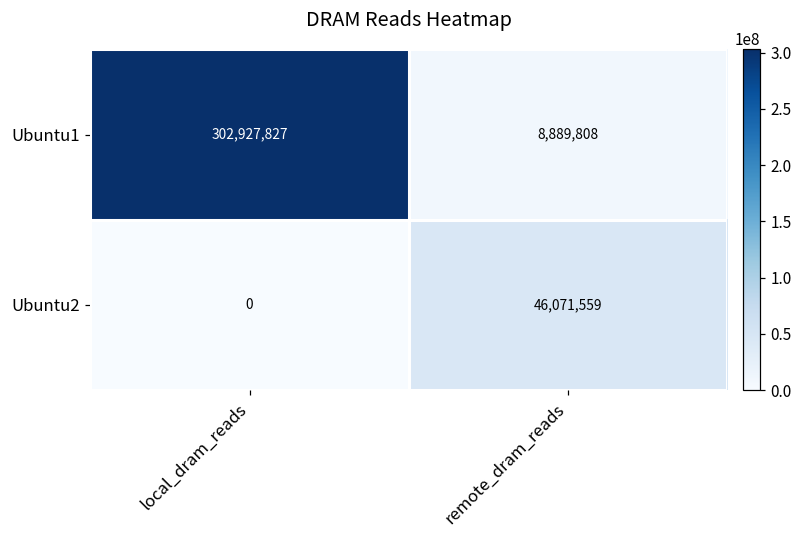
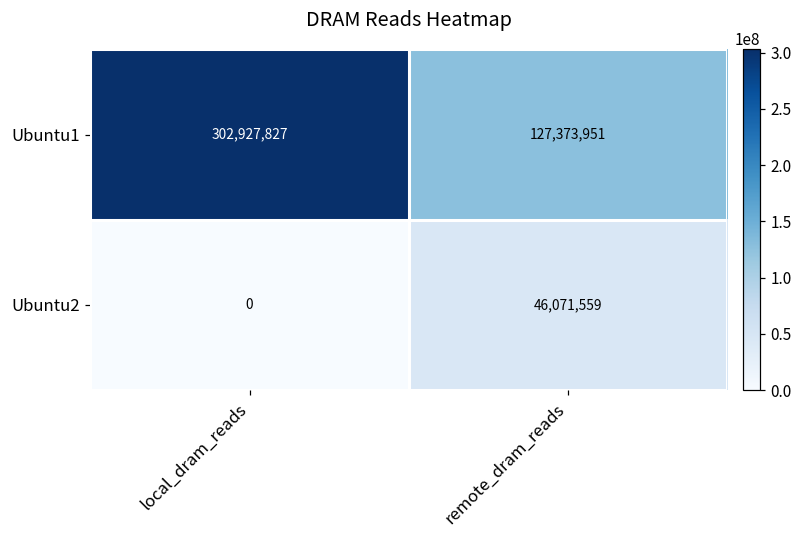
Ubuntu1, remote_dram_reads: 8,889,808 -> 127,373,951
